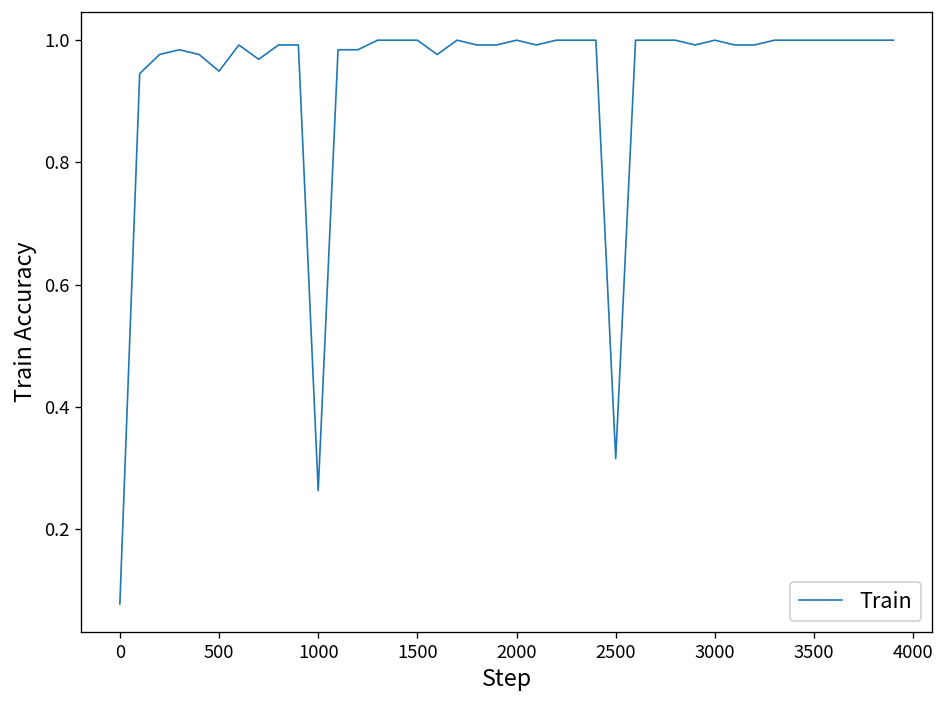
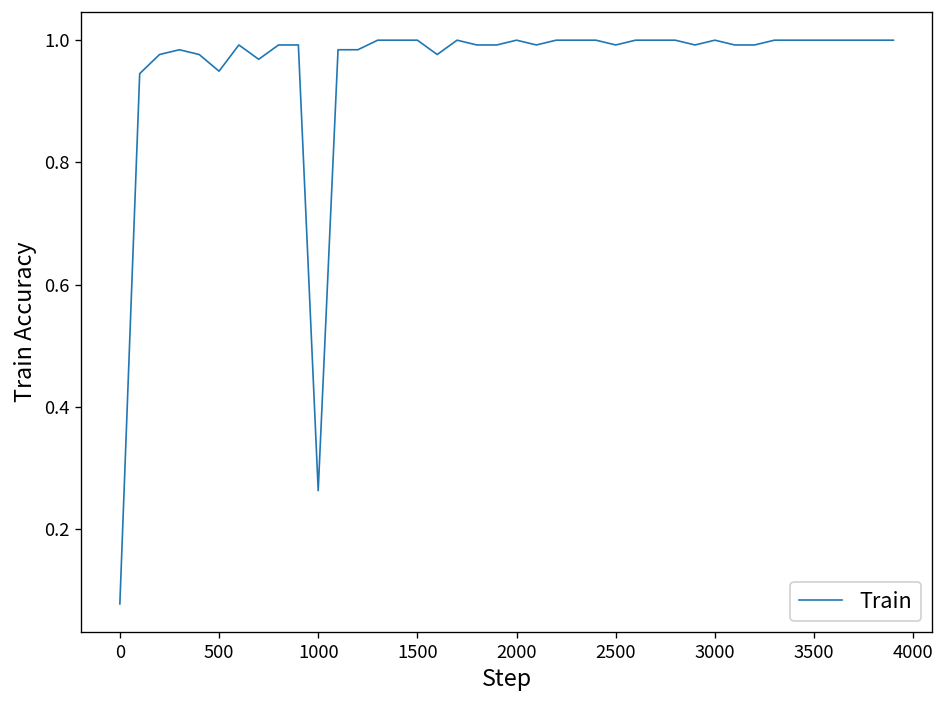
2500: 0.32 -> 0.99
